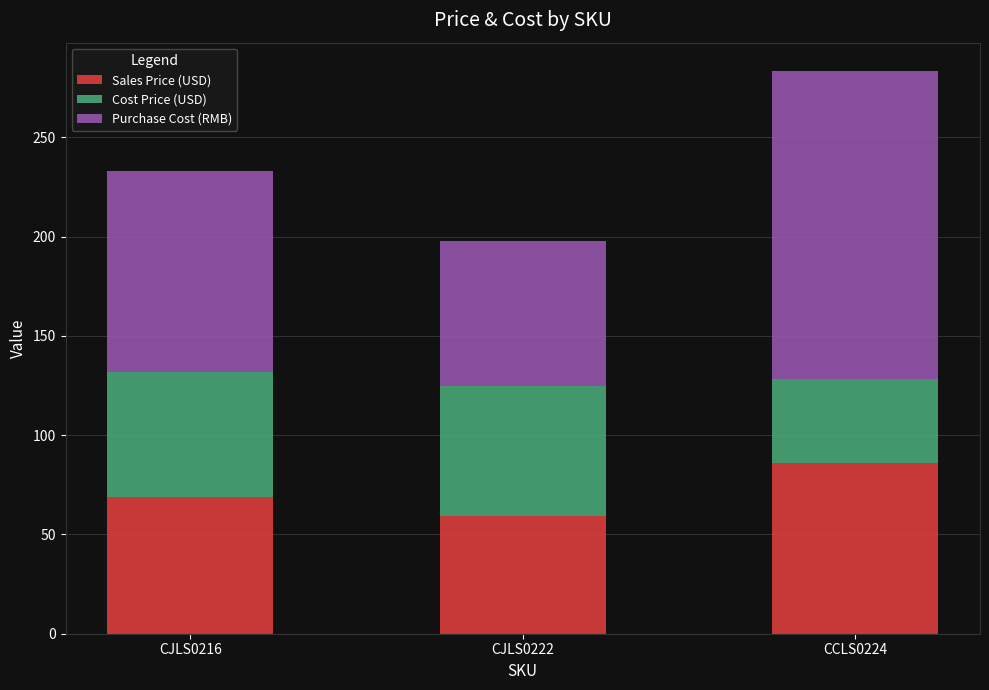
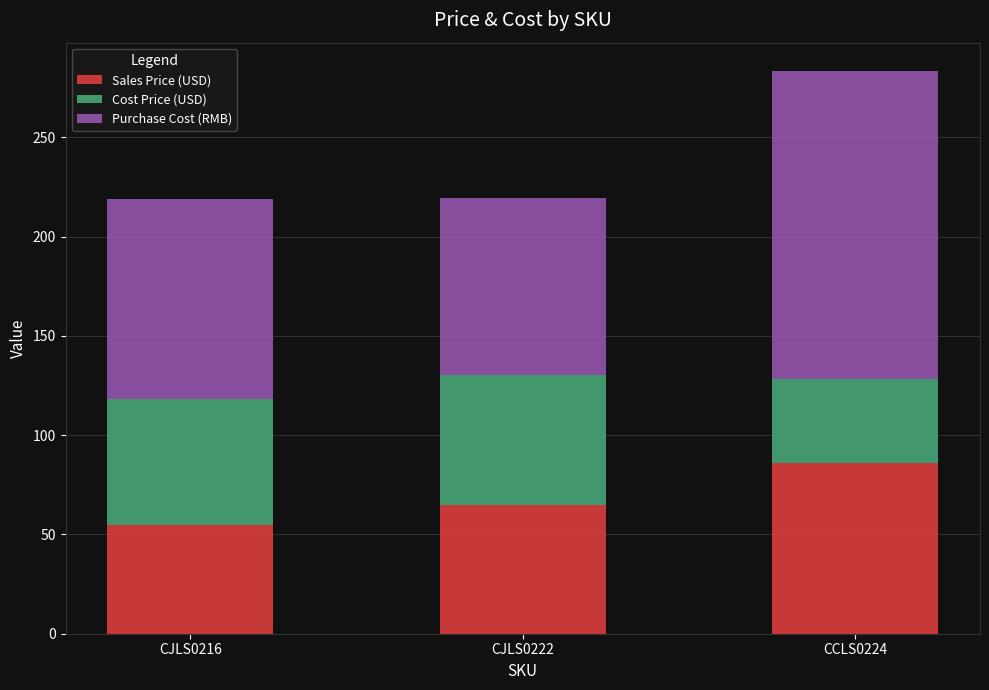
Sales Price (USD), CJLS0216: 69 -> 55
Sales Price (USD), CJLS0222: 59 -> 65
Purchase Cost (RMB), CJLS0222: 73 -> 89
